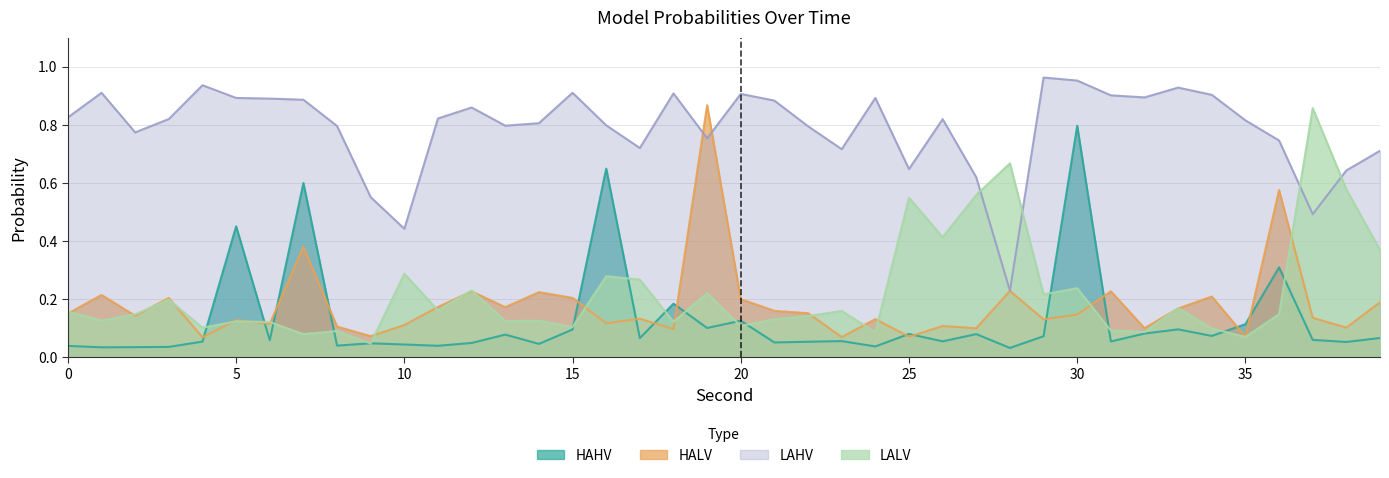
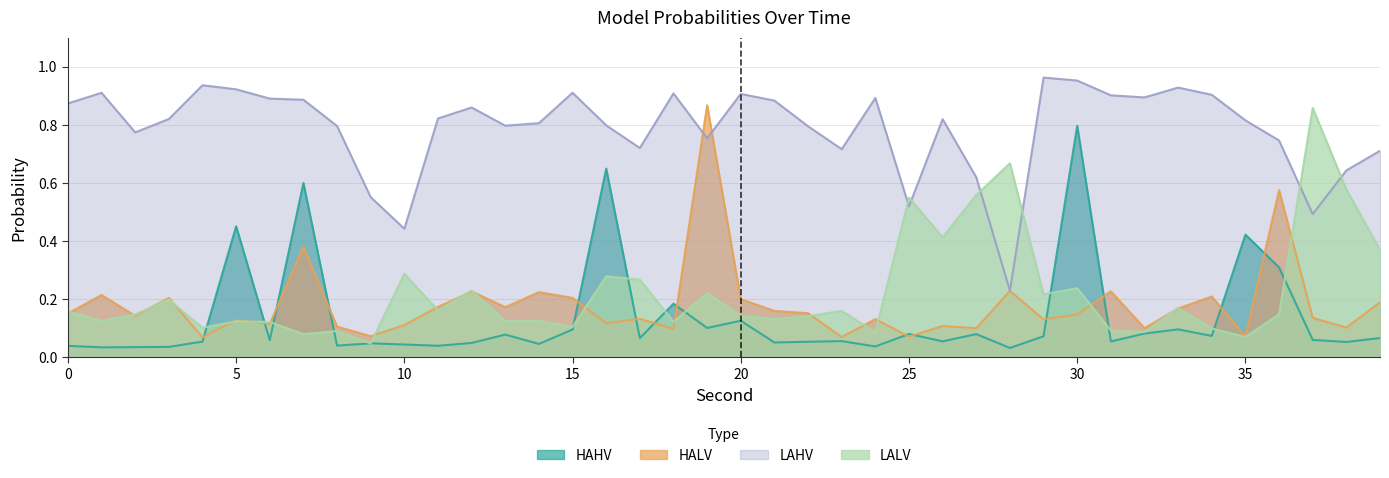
LAHV, 0: 0.83 -> 0.87
LAHV, 5: 0.89 -> 0.92
LALV, 20: 0.11 -> 0.14
LAHV, 25: 0.65 -> 0.52
HAHV, 35: 0.11 -> 0.42
